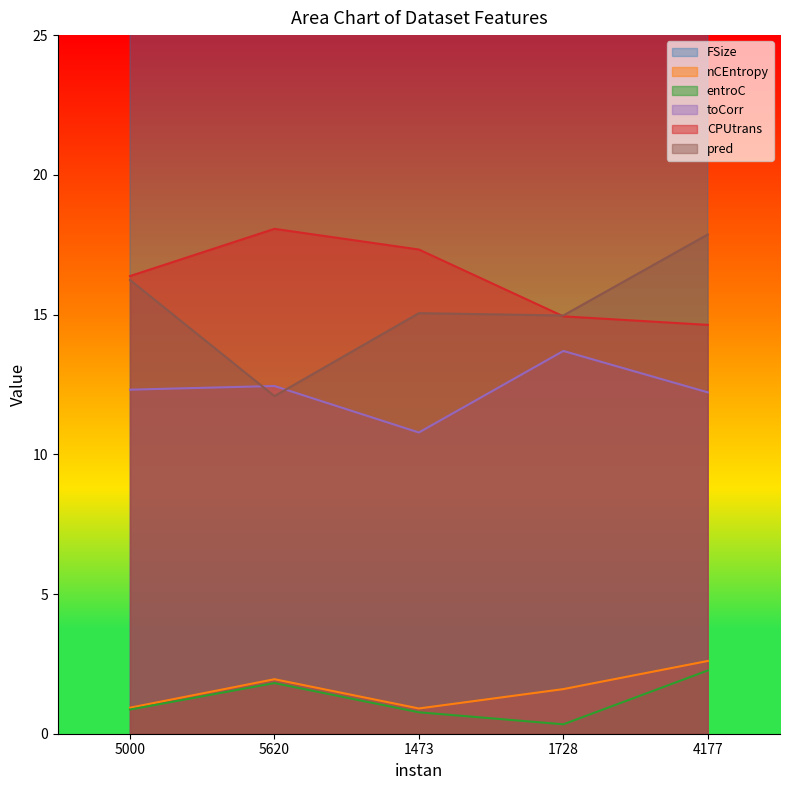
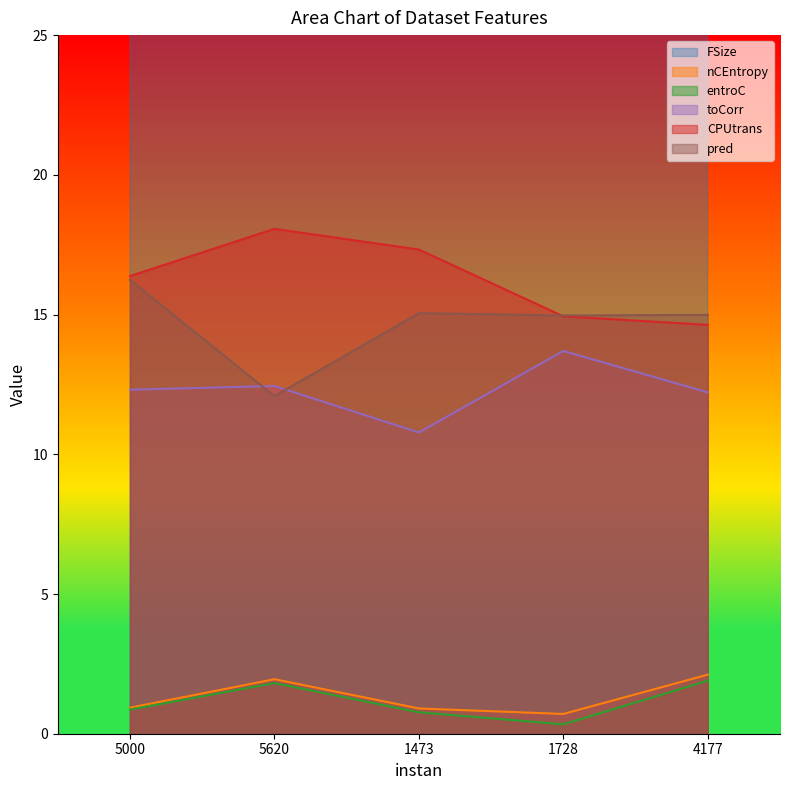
nCEntropy, 1728: 1.6 -> 0.7
nCEntropy, 4177: 2.6 -> 2.1
entroC, 4177: 2.3 -> 1.9
pred, 4177: 17.9 -> 15.0
